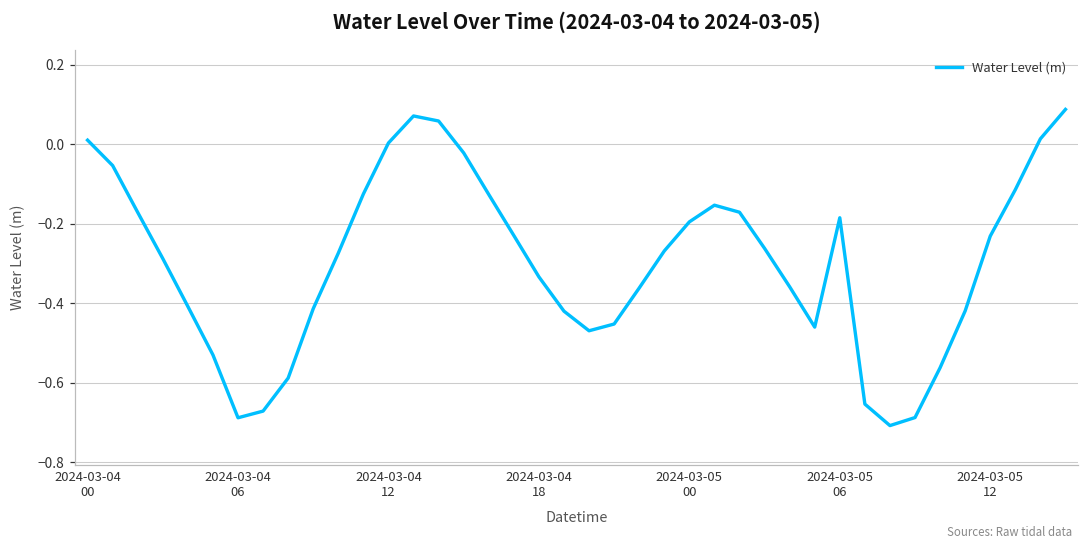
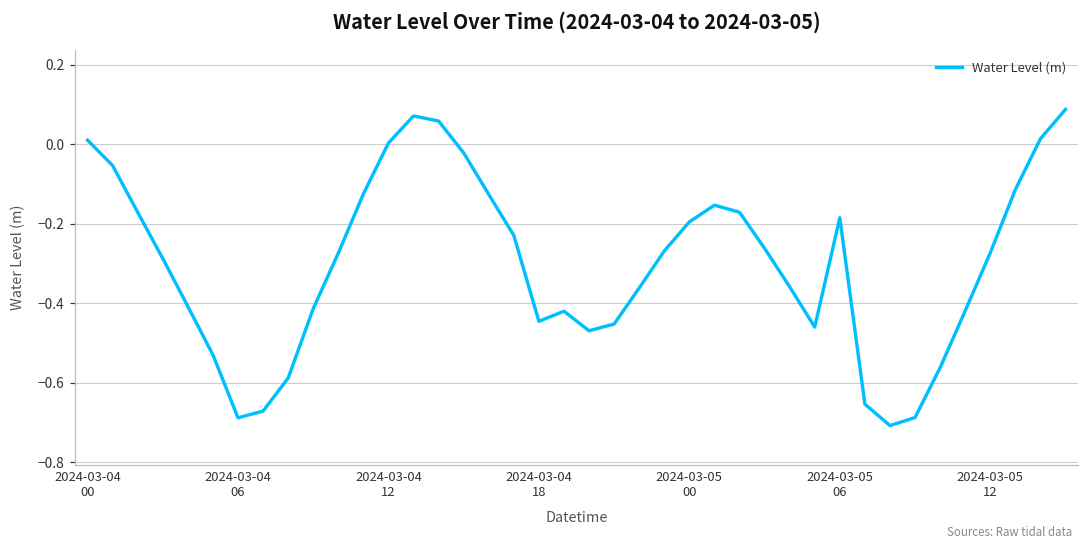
2024-03-04 18: -0.33 -> -0.45
2024-03-05 12: -0.23 -> -0.27
